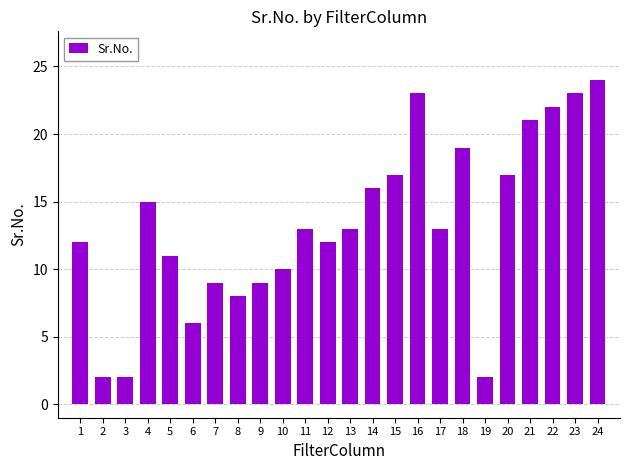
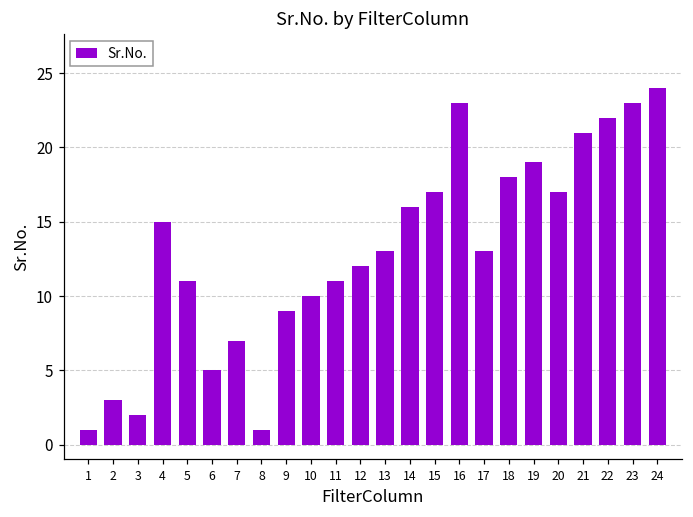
1: 12 -> 1
2: 2 -> 3
6: 6 -> 5
7: 9 -> 7
8: 8 -> 1
11: 13 -> 11
18: 19 -> 18
19: 2 -> 19
